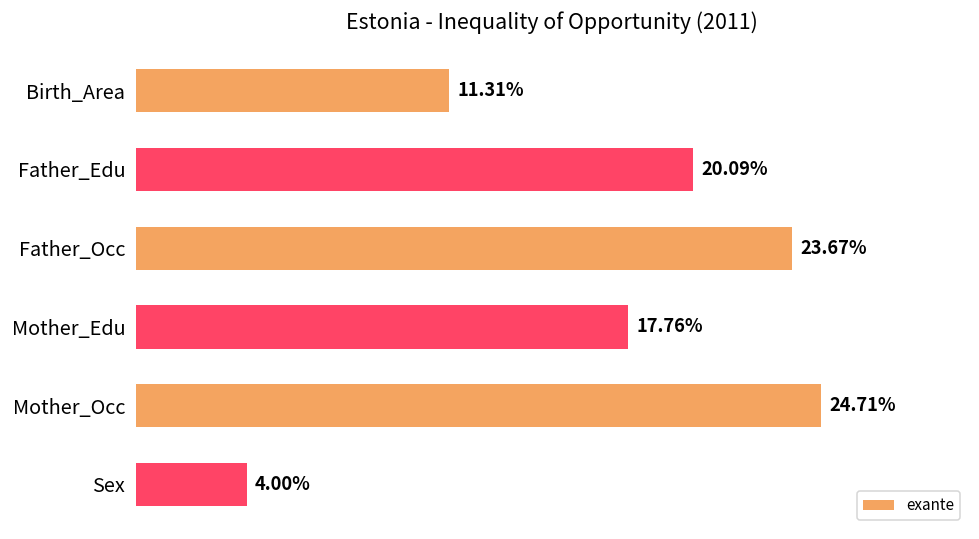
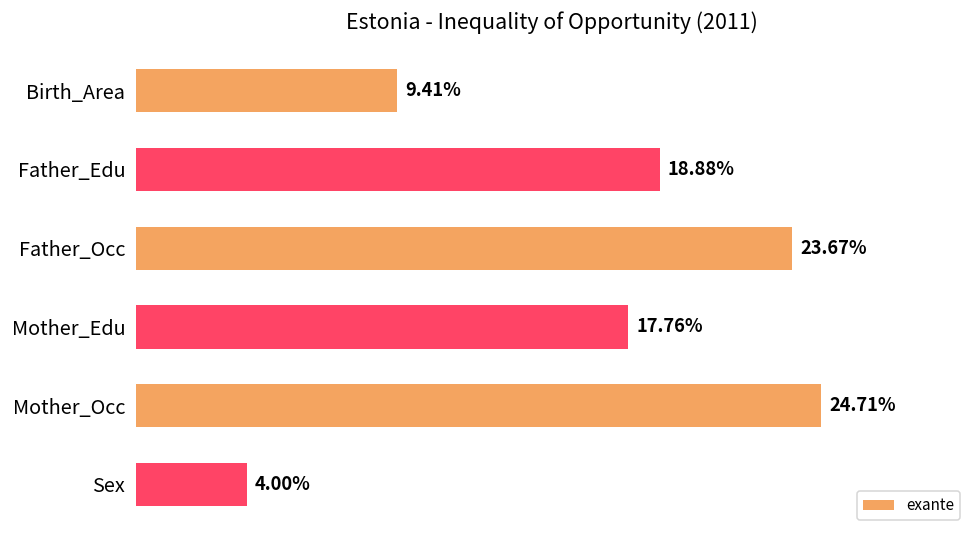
Birth_Area: 11.31% -> 9.41%
Father_Edu: 20.09% -> 18.88%
